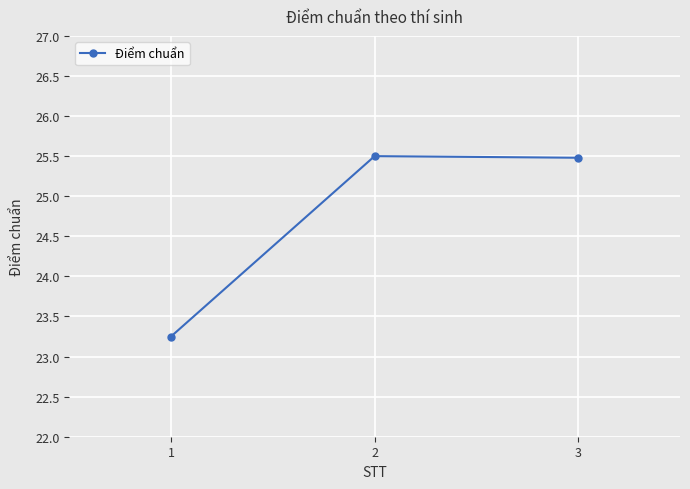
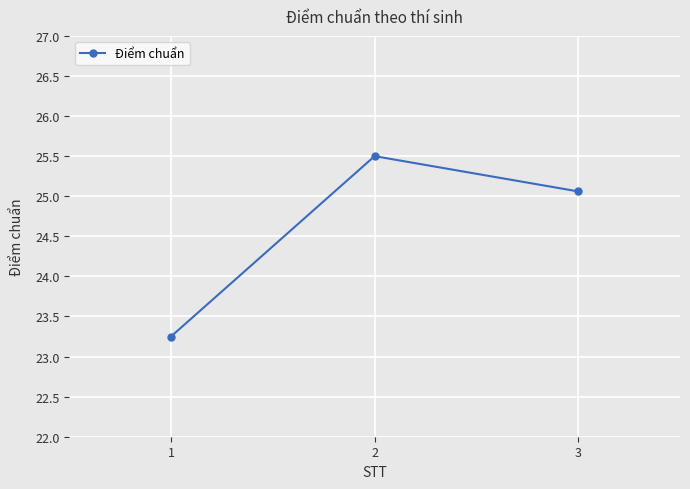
3: 25.5 -> 25.1
